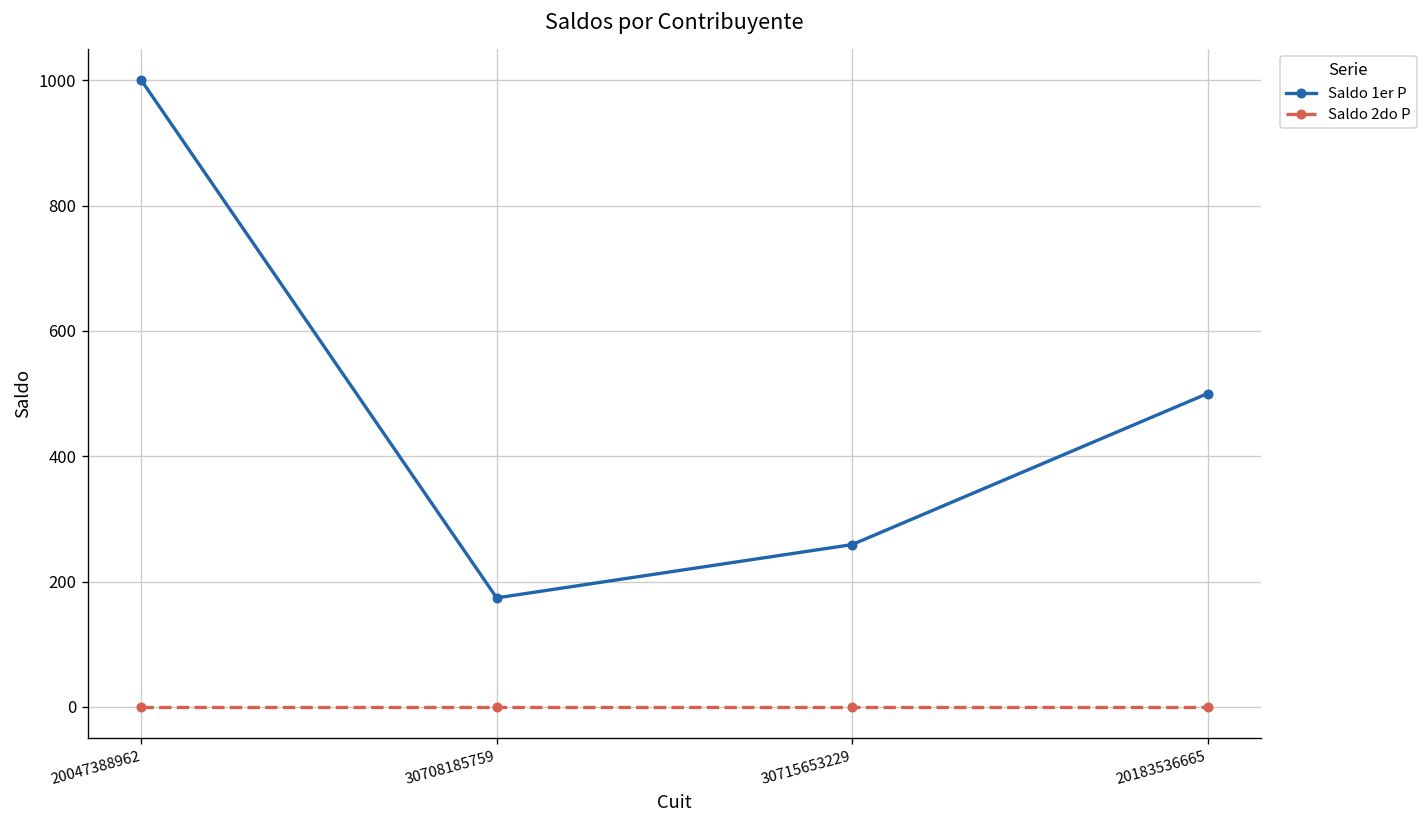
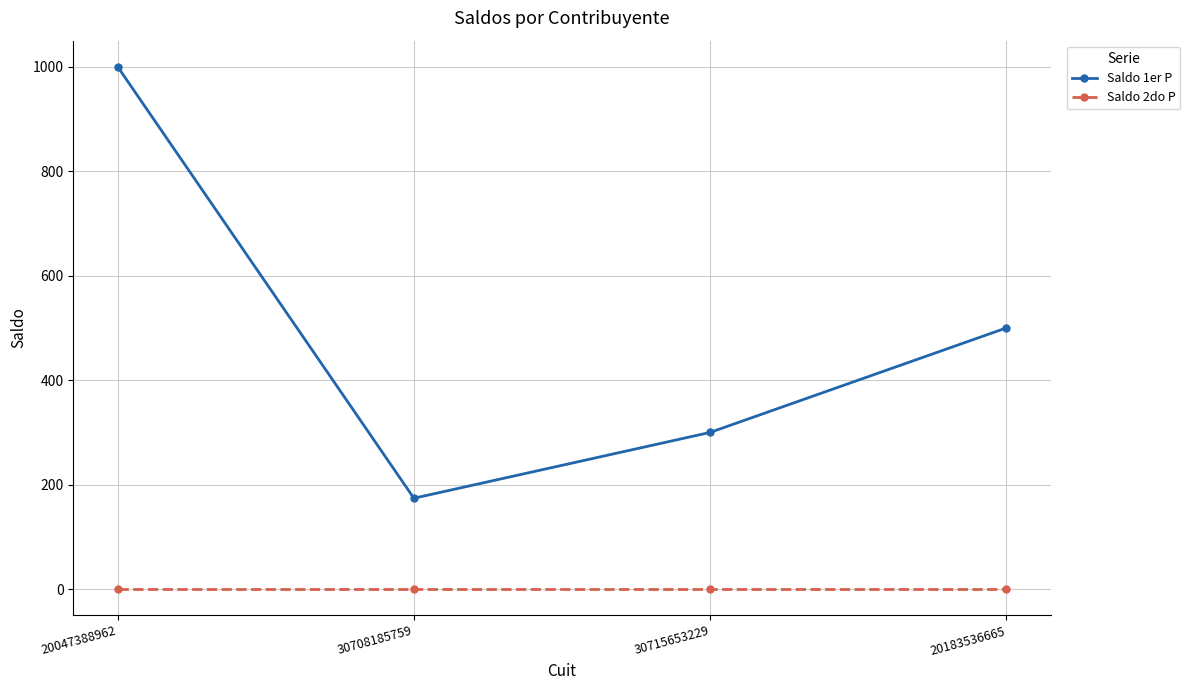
Saldo 1er P, 30715653229: 260 -> 300
